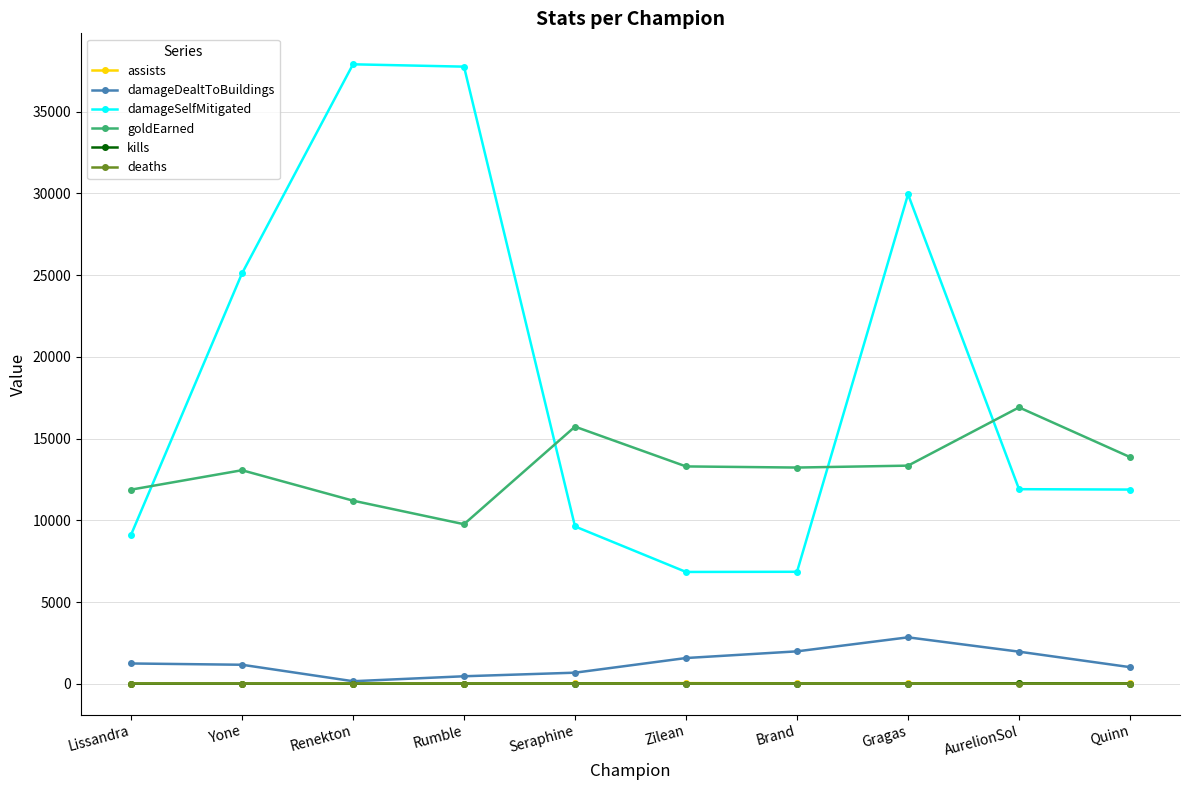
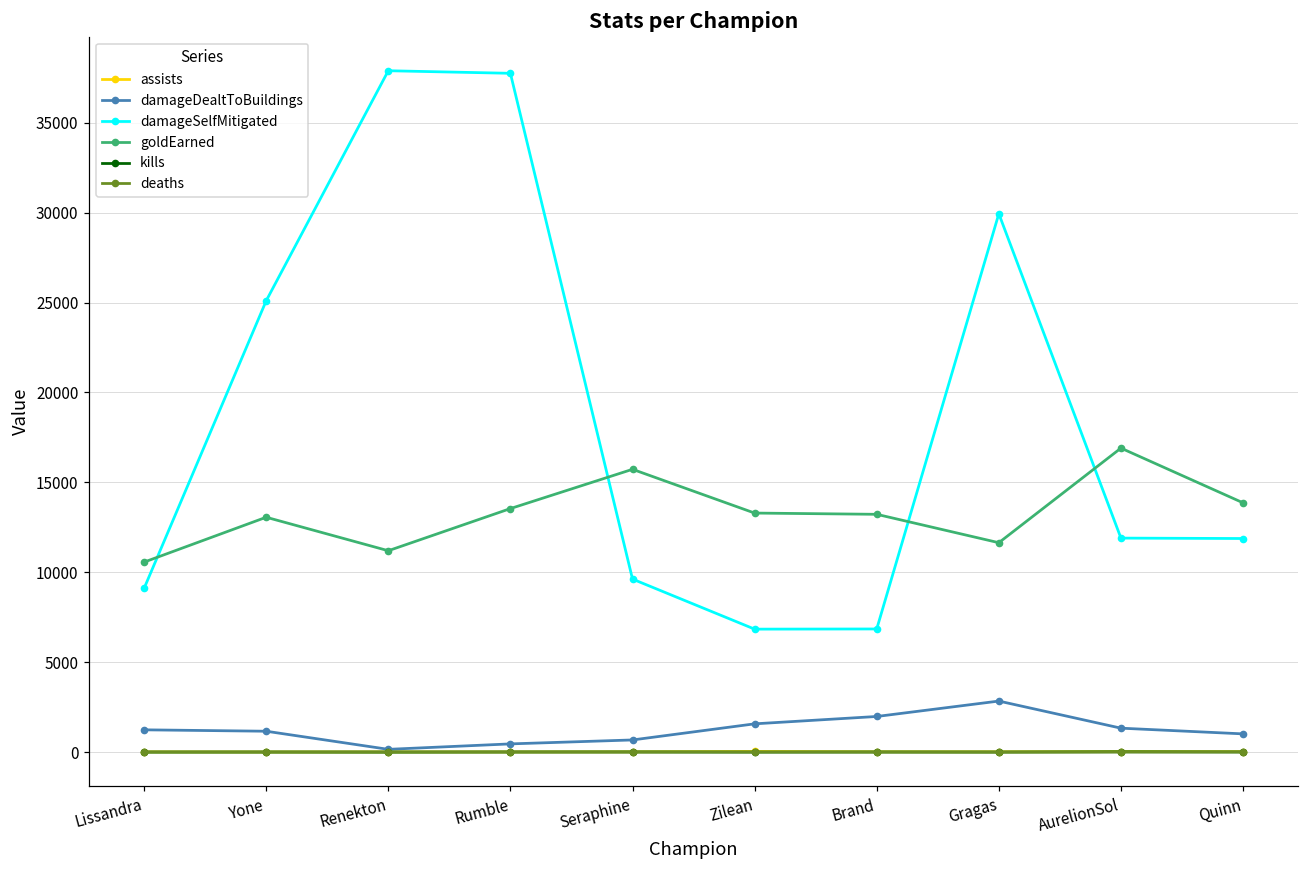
goldEarned, Lissandra: 11900 -> 10600
goldEarned, Rumble: 9800 -> 13500
goldEarned, Gragas: 13300 -> 11600
damageDealtToBuildings, AurelionSol: 2000 -> 1300
